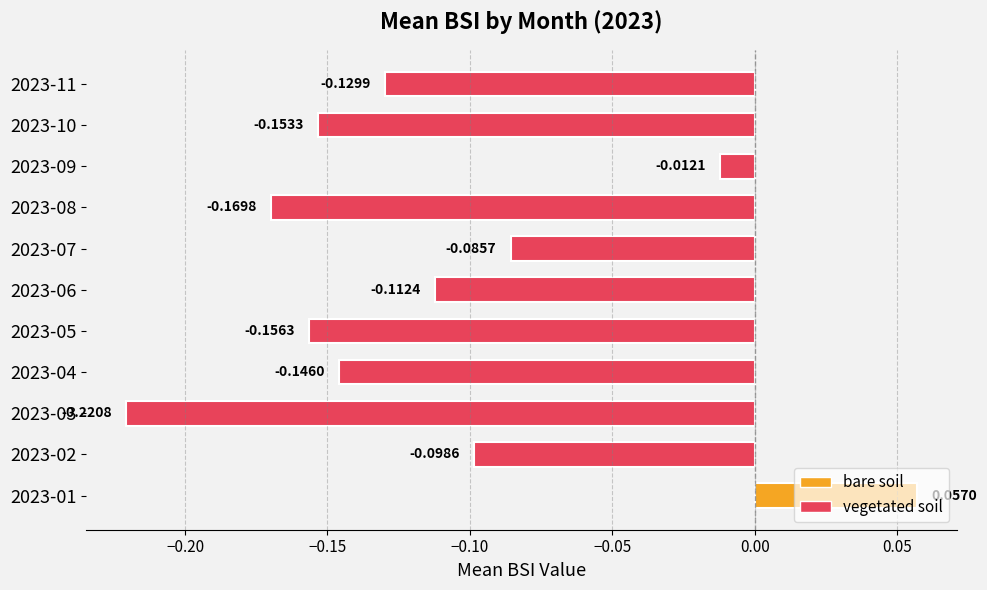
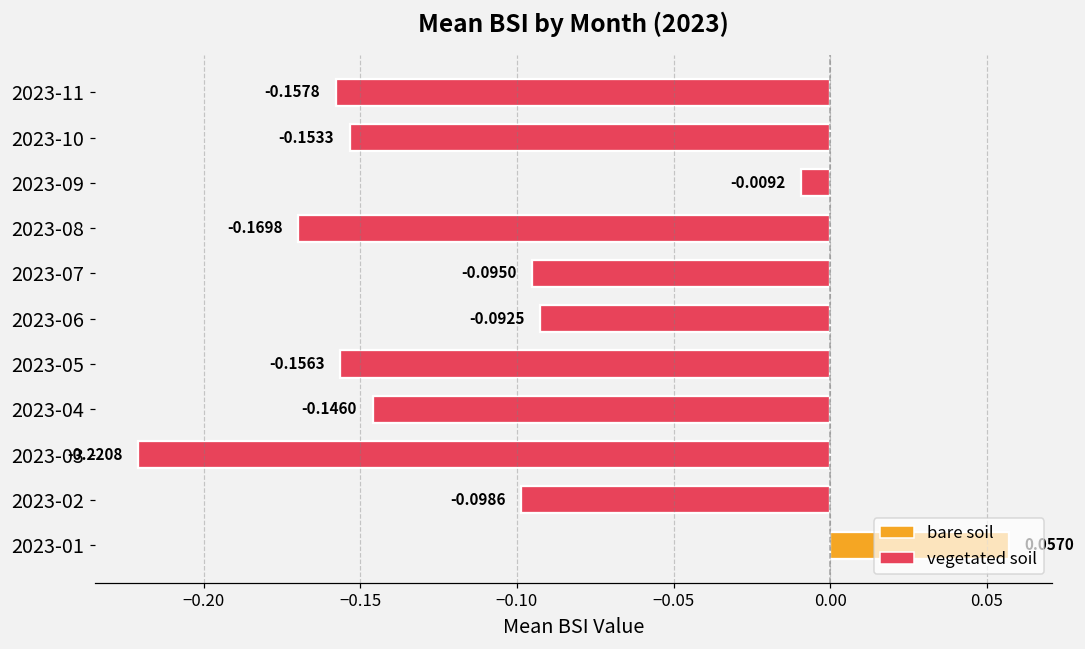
2023-11: -0.1299 -> -0.1578
2023-09: -0.0121 -> -0.0092
2023-07: -0.0857 -> -0.0950
2023-06: -0.1124 -> -0.0925
